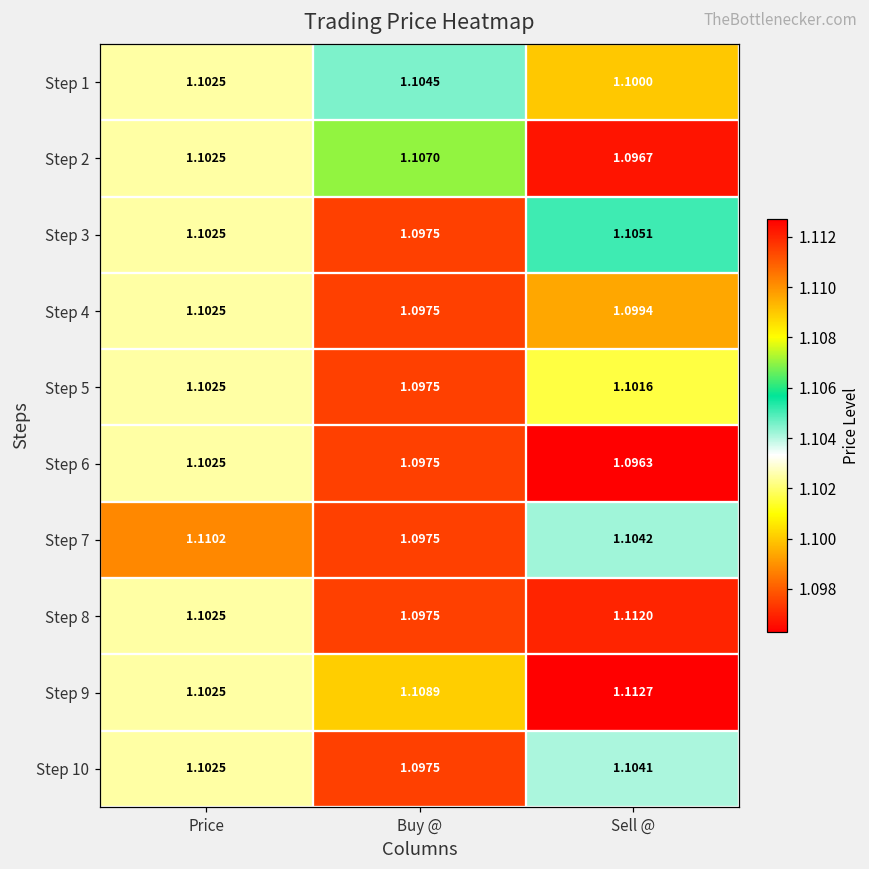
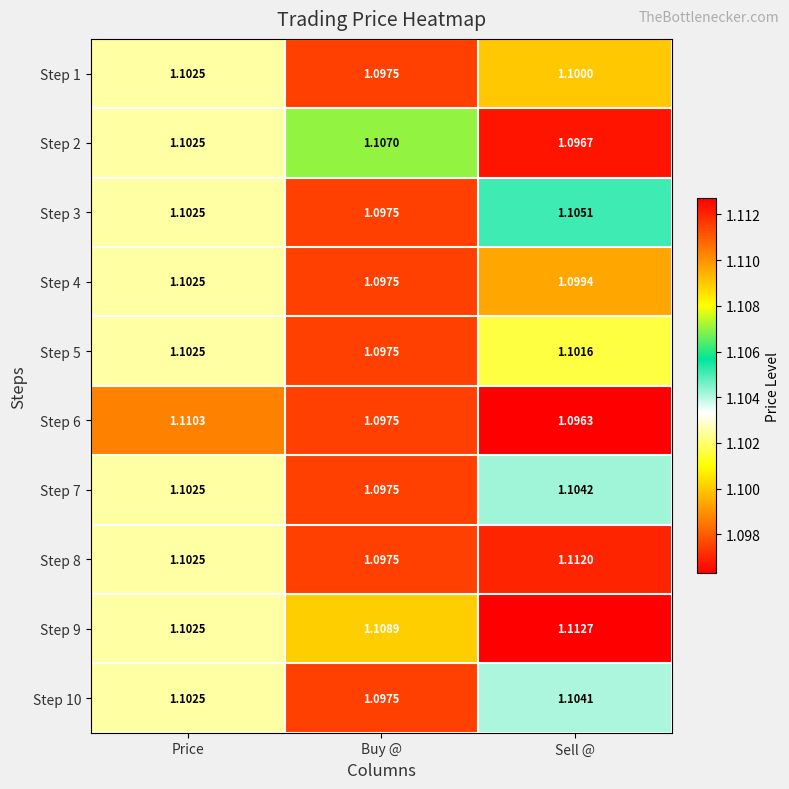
Step 1, Buy @: 1.1045 -> 1.0975
Step 6, Price: 1.1025 -> 1.1103
Step 7, Price: 1.1102 -> 1.1025
